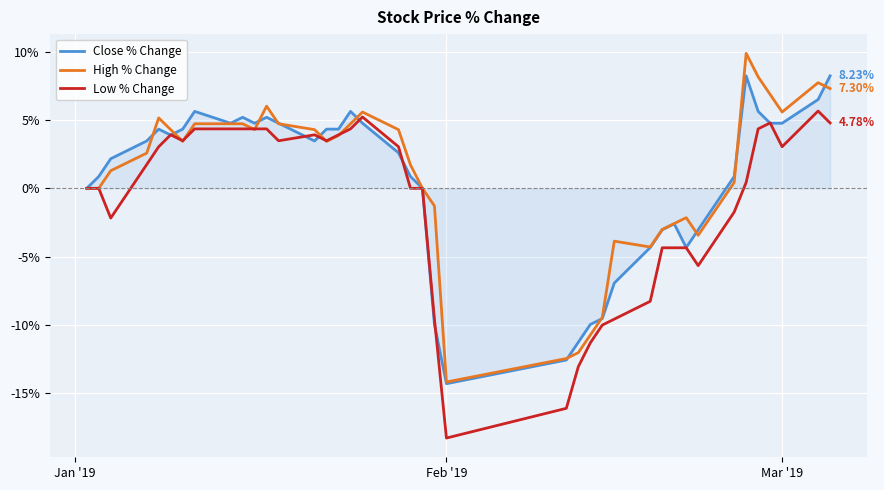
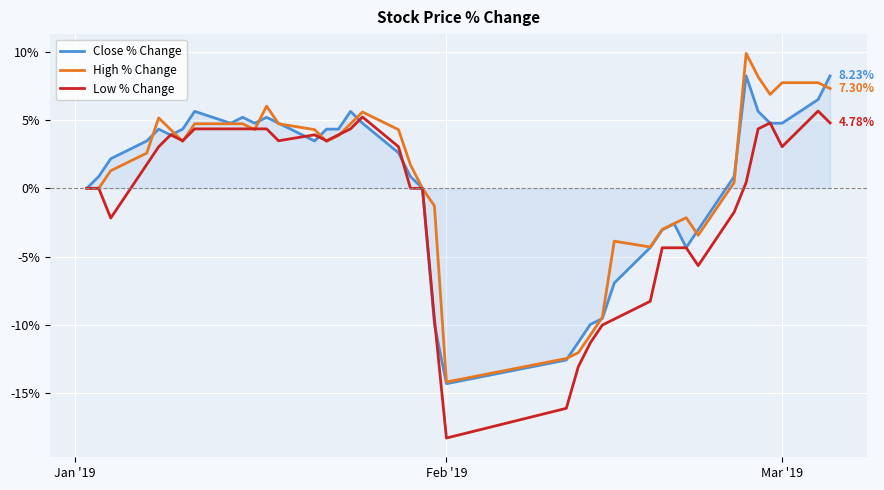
High % Change, Mar '19: 5.6% -> 7.7%
